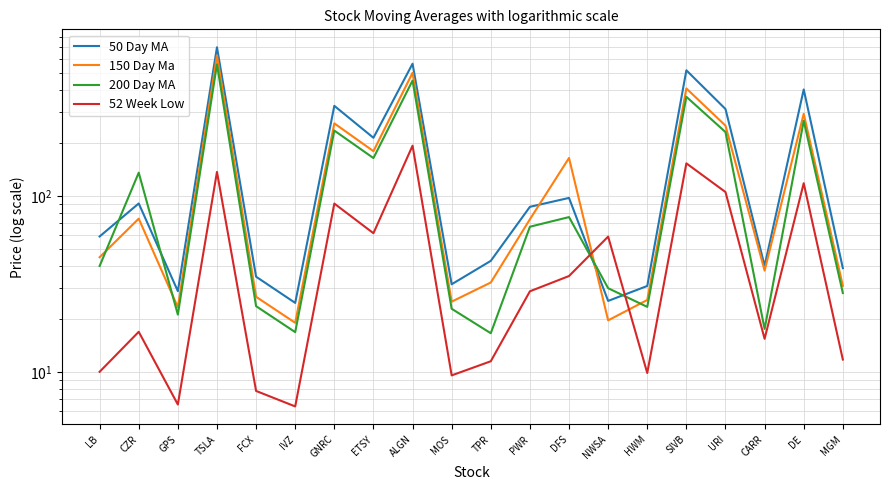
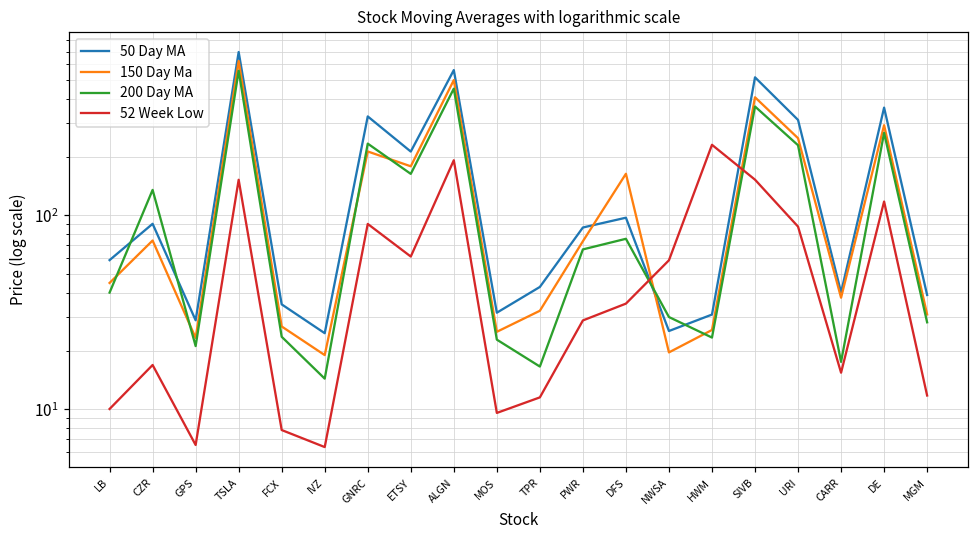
52 Week Low, TSLA: 140 -> 150
200 Day MA, IVZ: 17 -> 14
150 Day Ma, GNRC: 260 -> 210
52 Week Low, HWM: 10 -> 230
52 Week Low, URI: 110 -> 90
50 Day MA, DE: 400 -> 360
